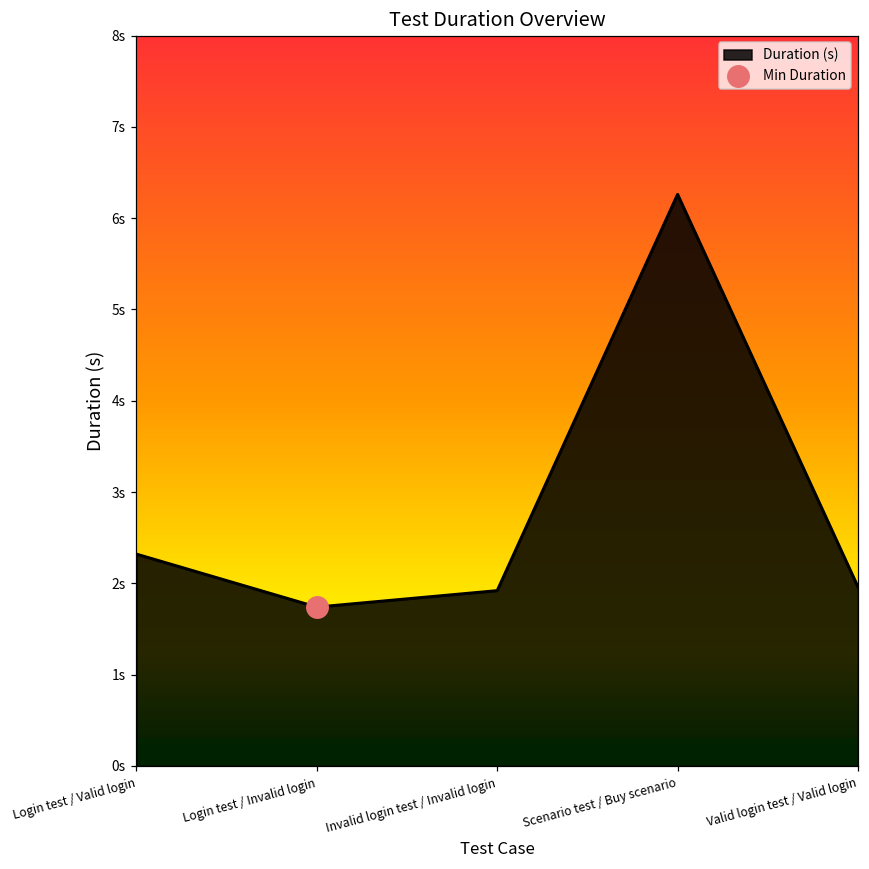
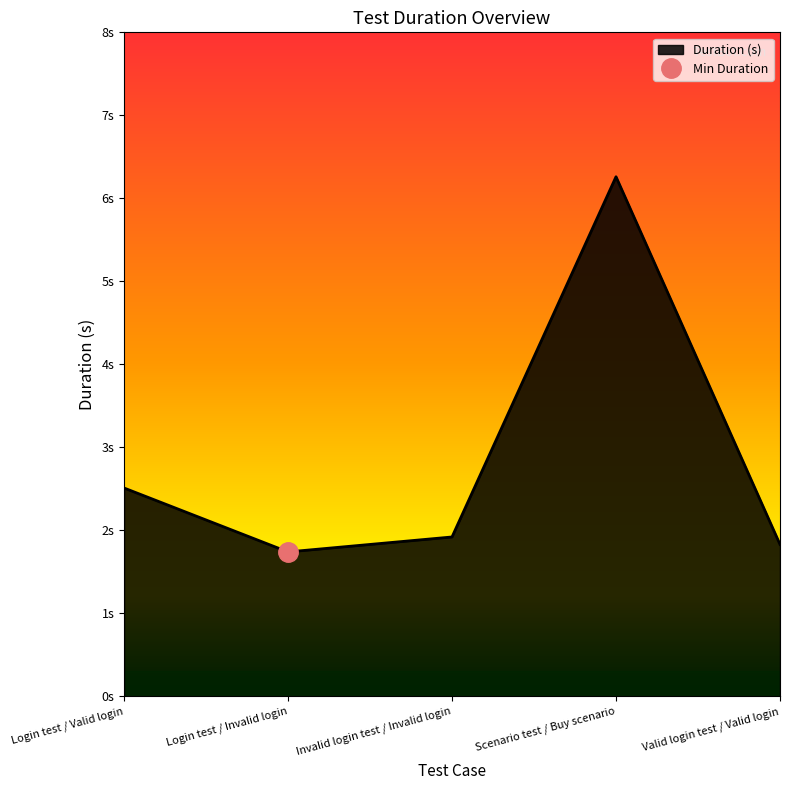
Duration (s), Login test / Valid login: 2.3s -> 2.5s
Duration (s), Valid login test / Valid login: 2.0s -> 1.8s
